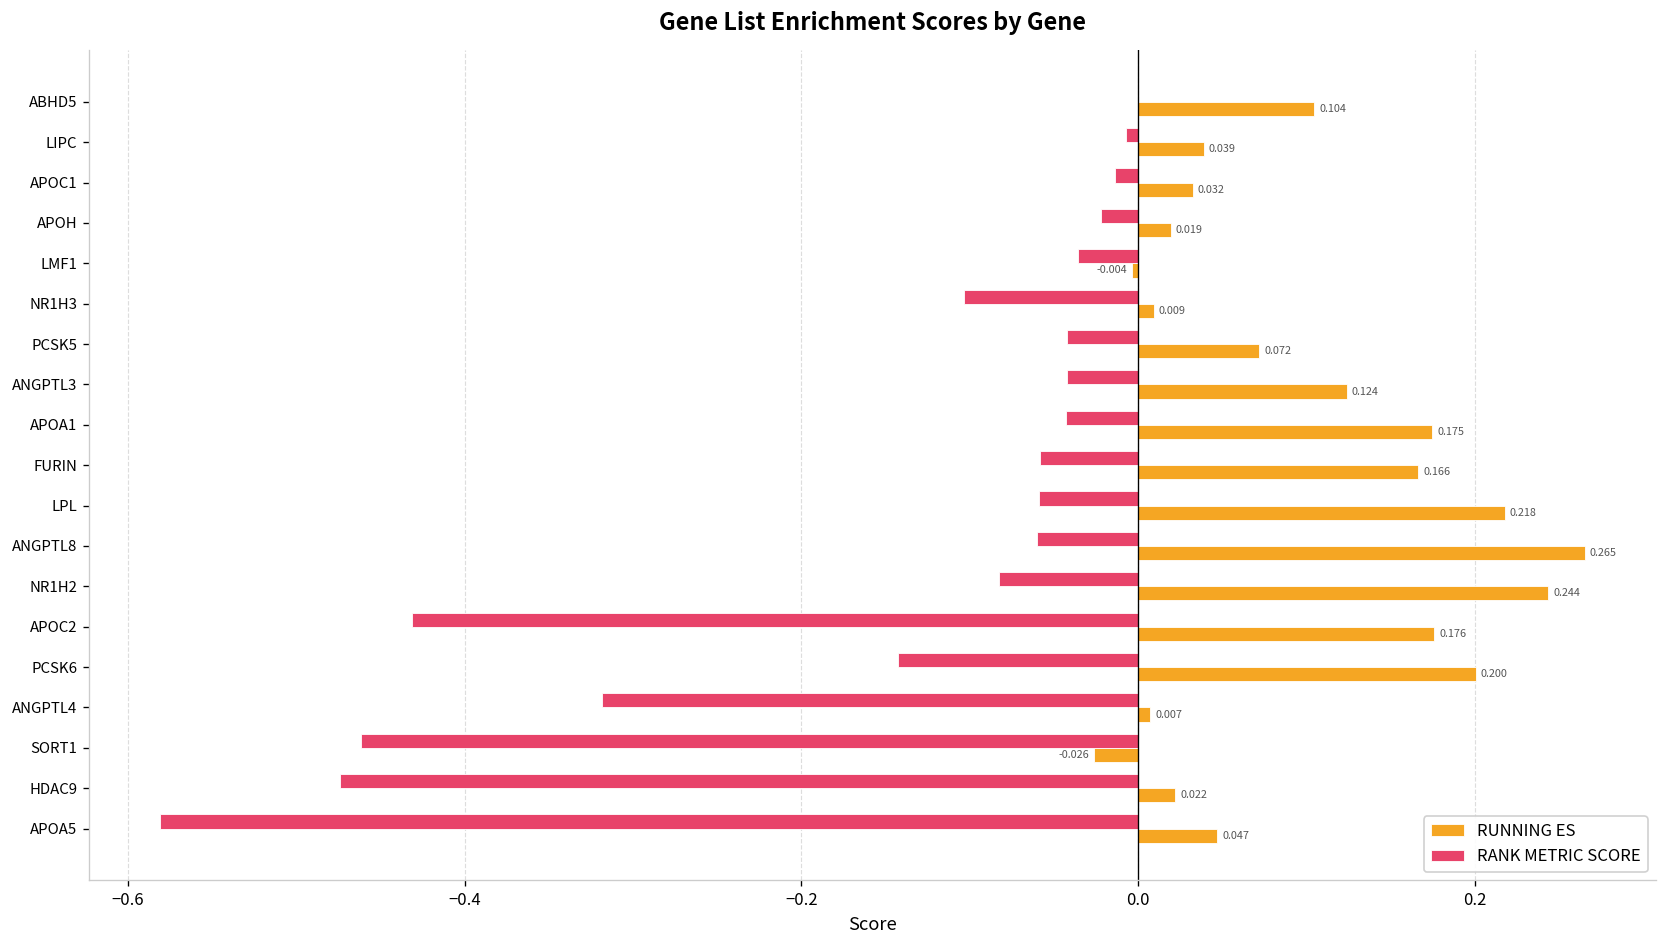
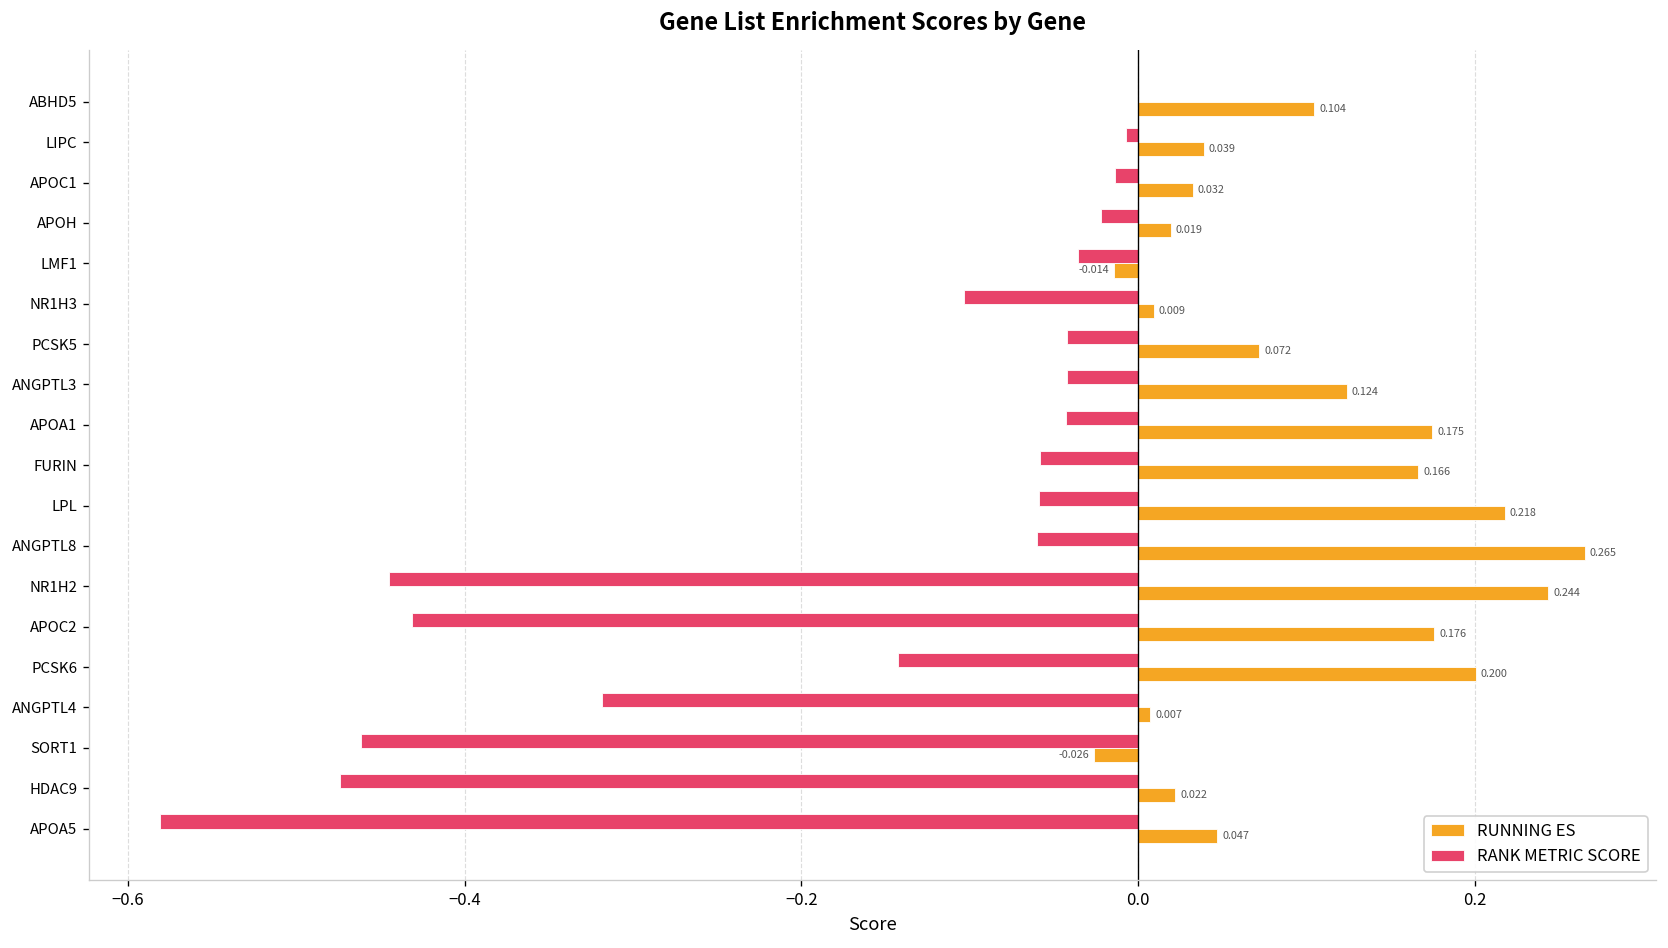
RUNNING ES, LMF1: -0.004 -> -0.014
RANK METRIC SCORE, NR1H2: -0.083 -> -0.445
